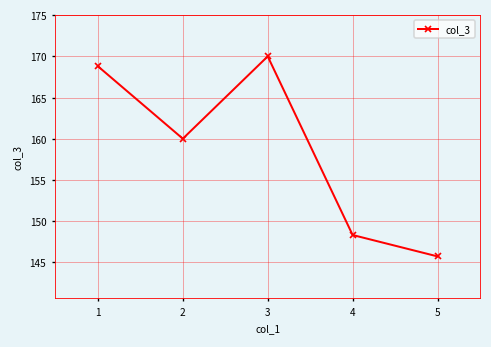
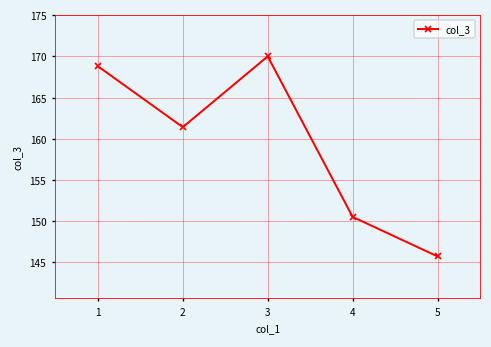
2: 160 -> 161
4: 148 -> 151
